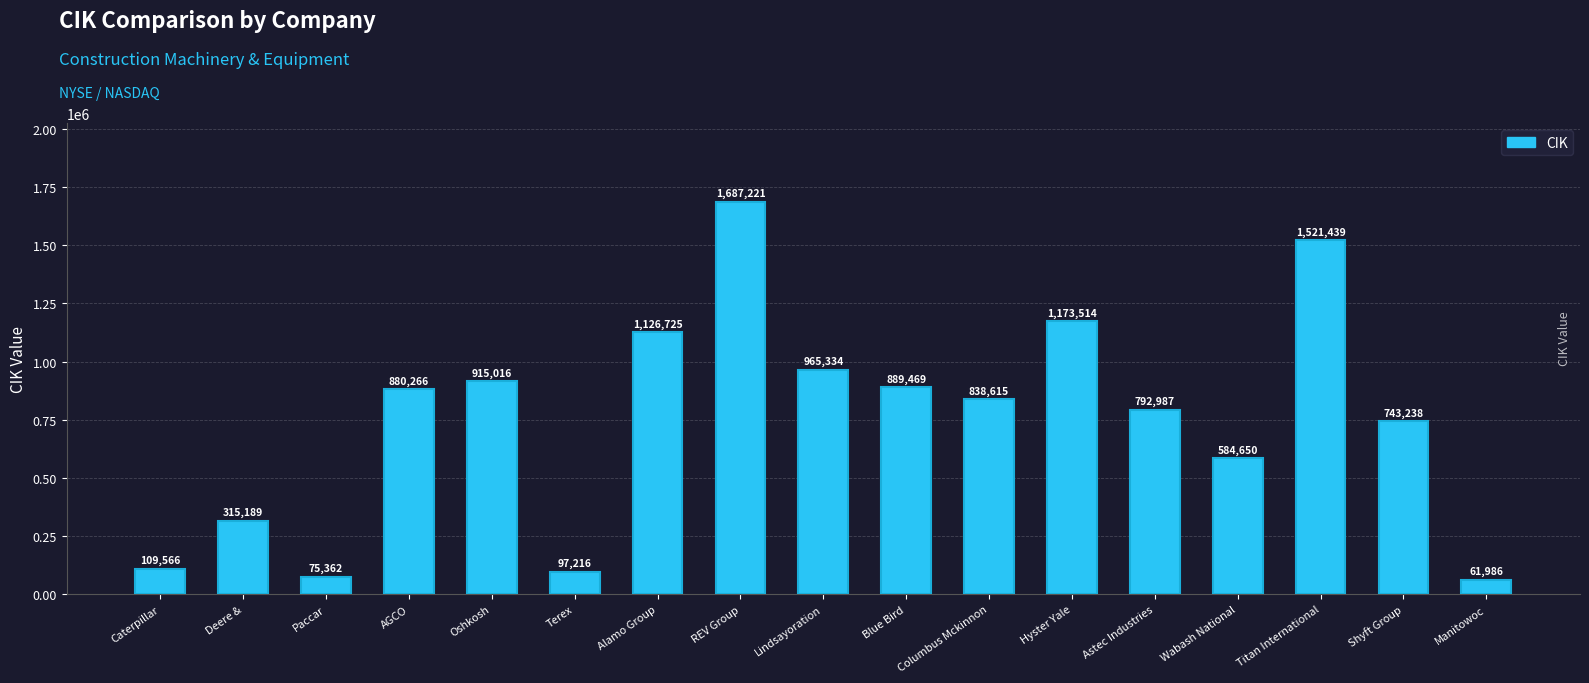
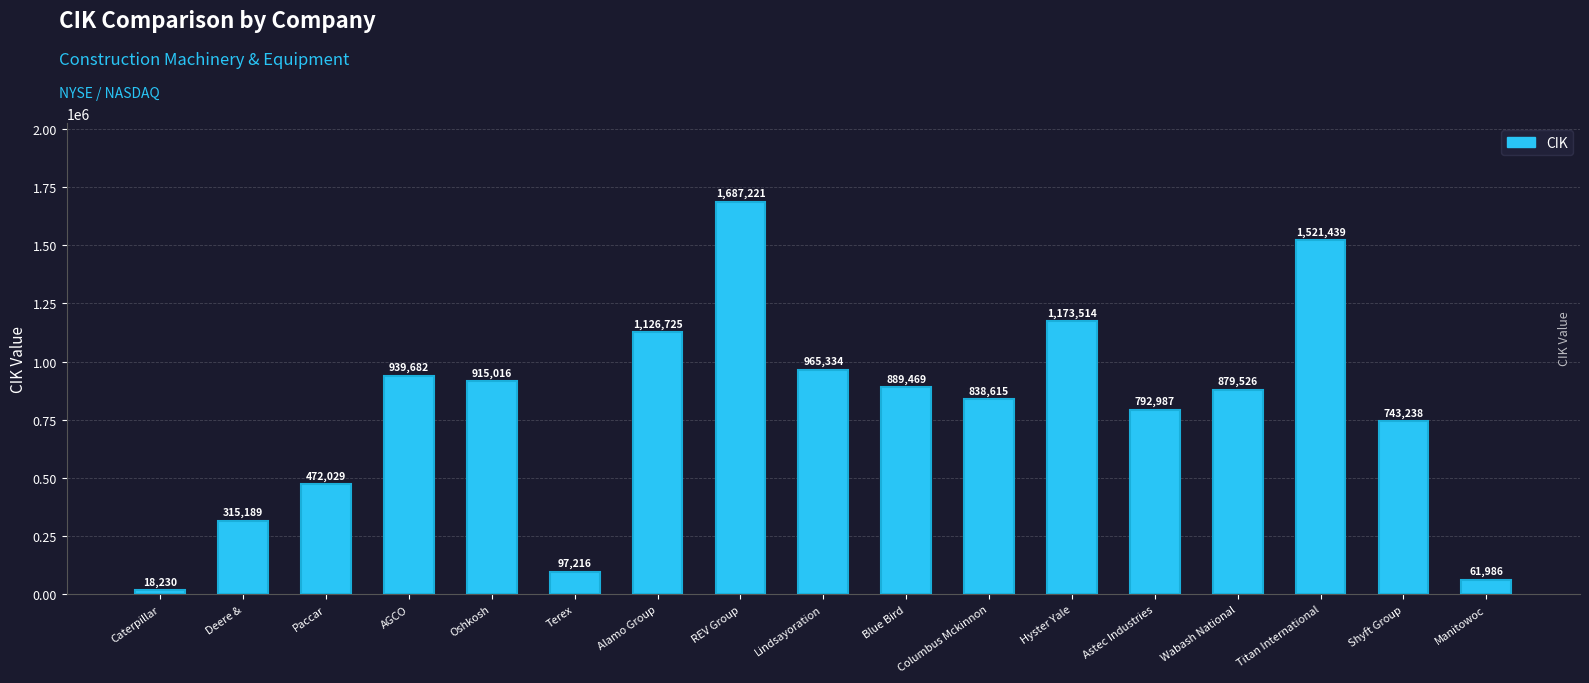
Caterpillar: 109,566 -> 18,230
Paccar: 75,362 -> 472,029
AGCO: 880,266 -> 939,682
Wabash National: 584,650 -> 879,526
